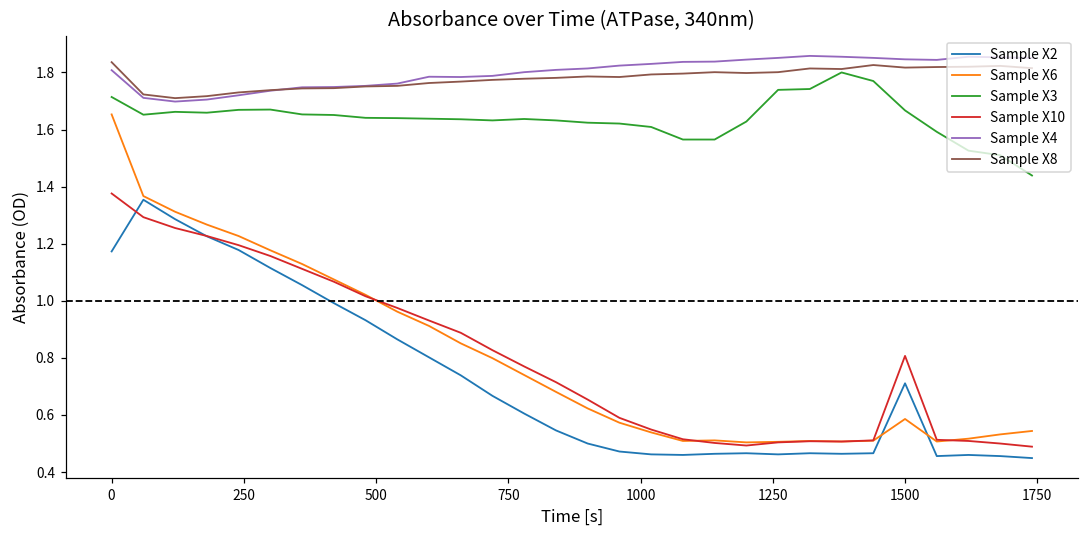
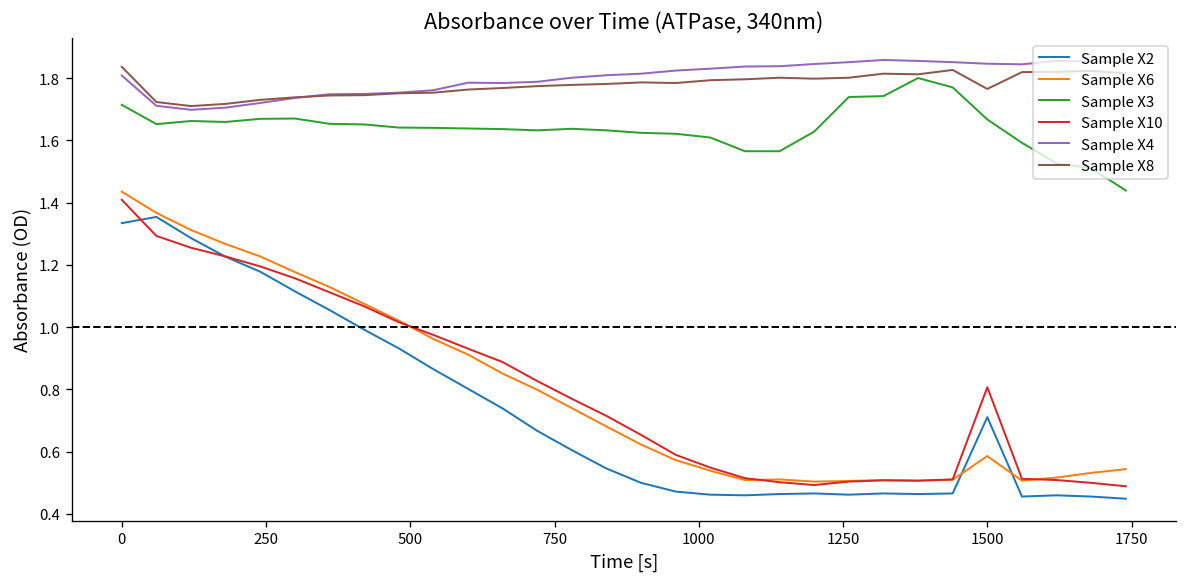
Sample X2, 0: 1.17 -> 1.33
Sample X6, 0: 1.65 -> 1.44
Sample X10, 0: 1.38 -> 1.41
Sample X8, 1500: 1.82 -> 1.77
